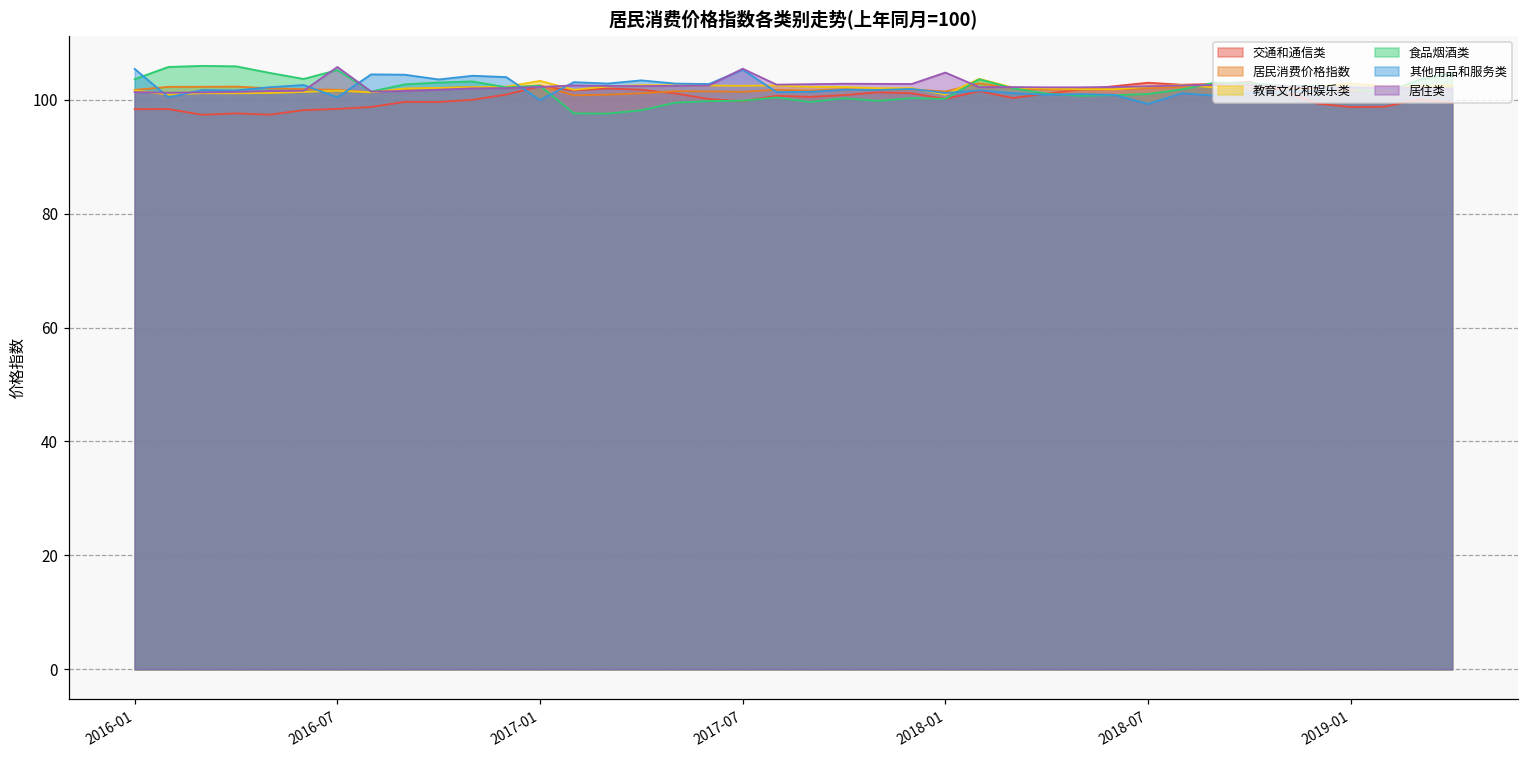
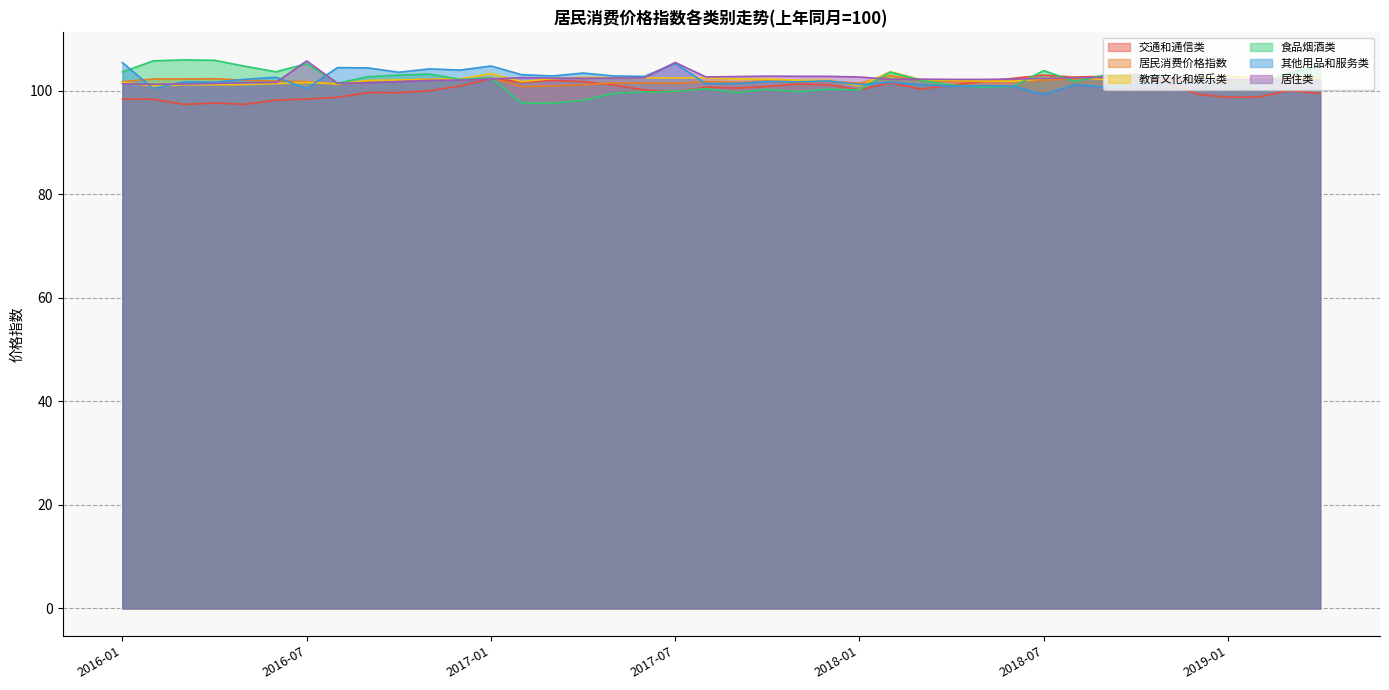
其他用品和服务类, 2017-01: 100 -> 105
居住类, 2018-01: 105 -> 103
食品烟酒类, 2018-07: 101 -> 104
